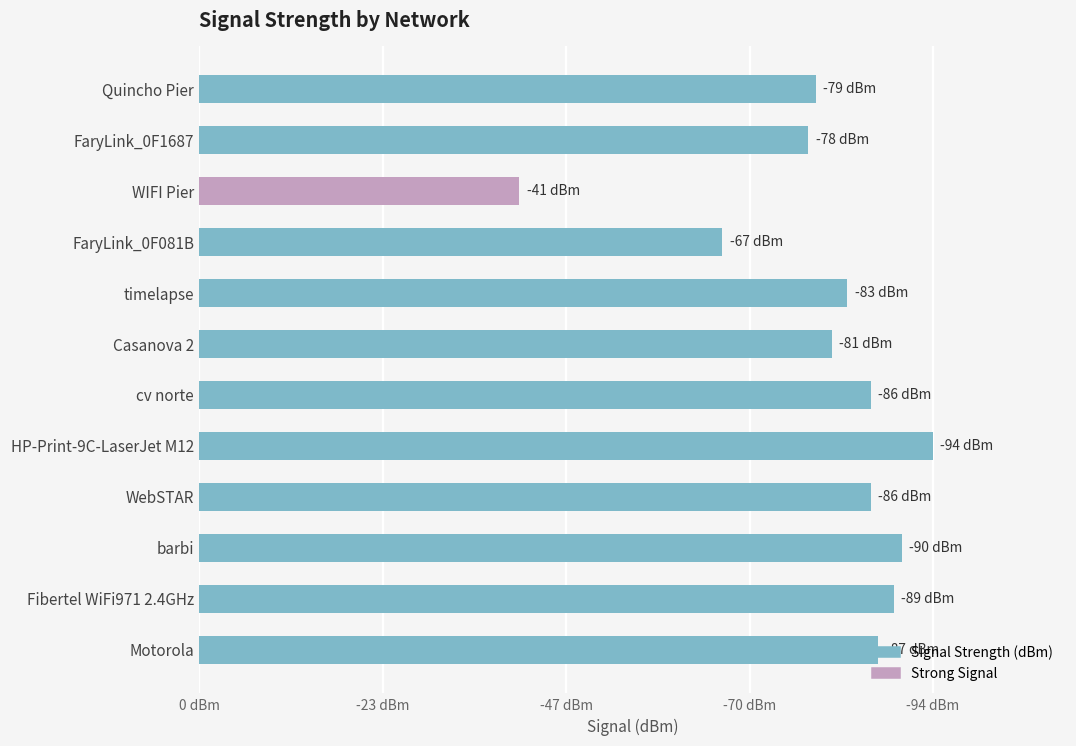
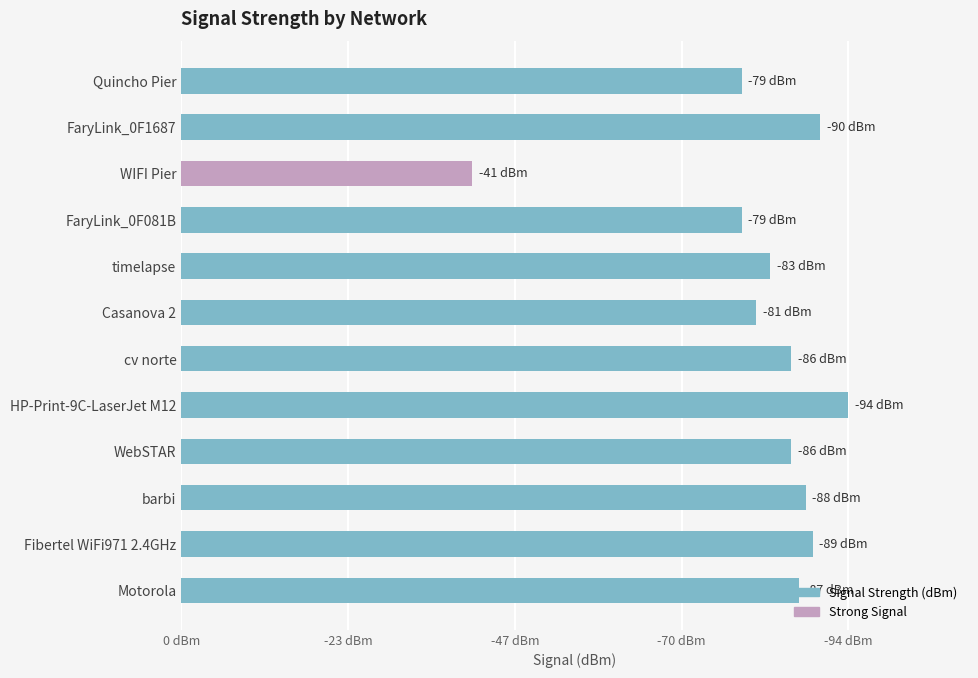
FaryLink_0F1687: -78 -> -90
FaryLink_0F081B: -67 -> -79
barbi: -90 -> -88
